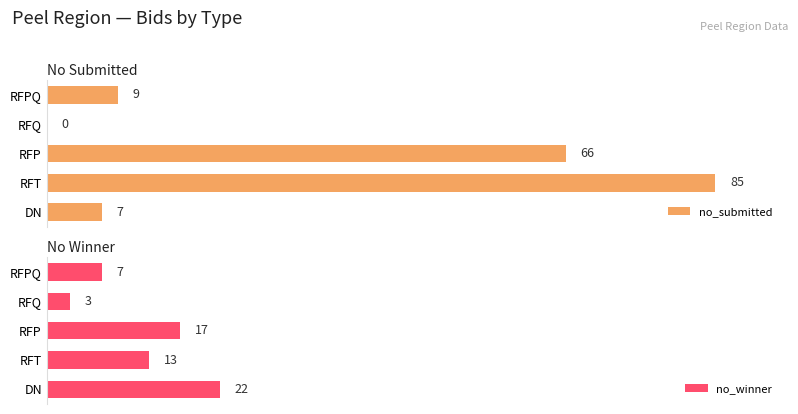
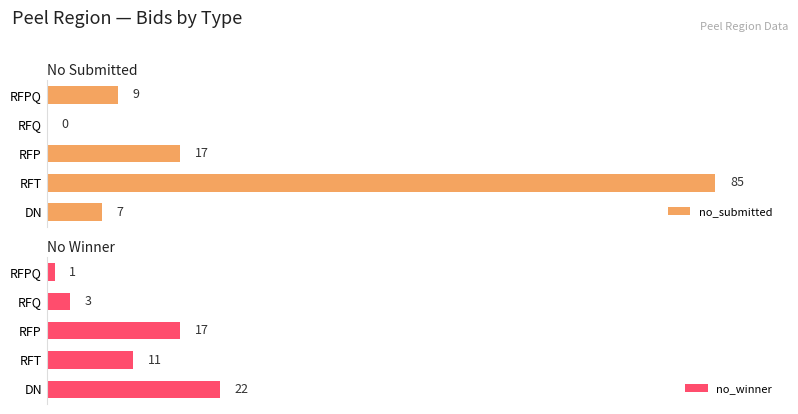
No Submitted, RFP: 66 -> 17
No Winner, RFPQ: 7 -> 1
No Winner, RFT: 13 -> 11
